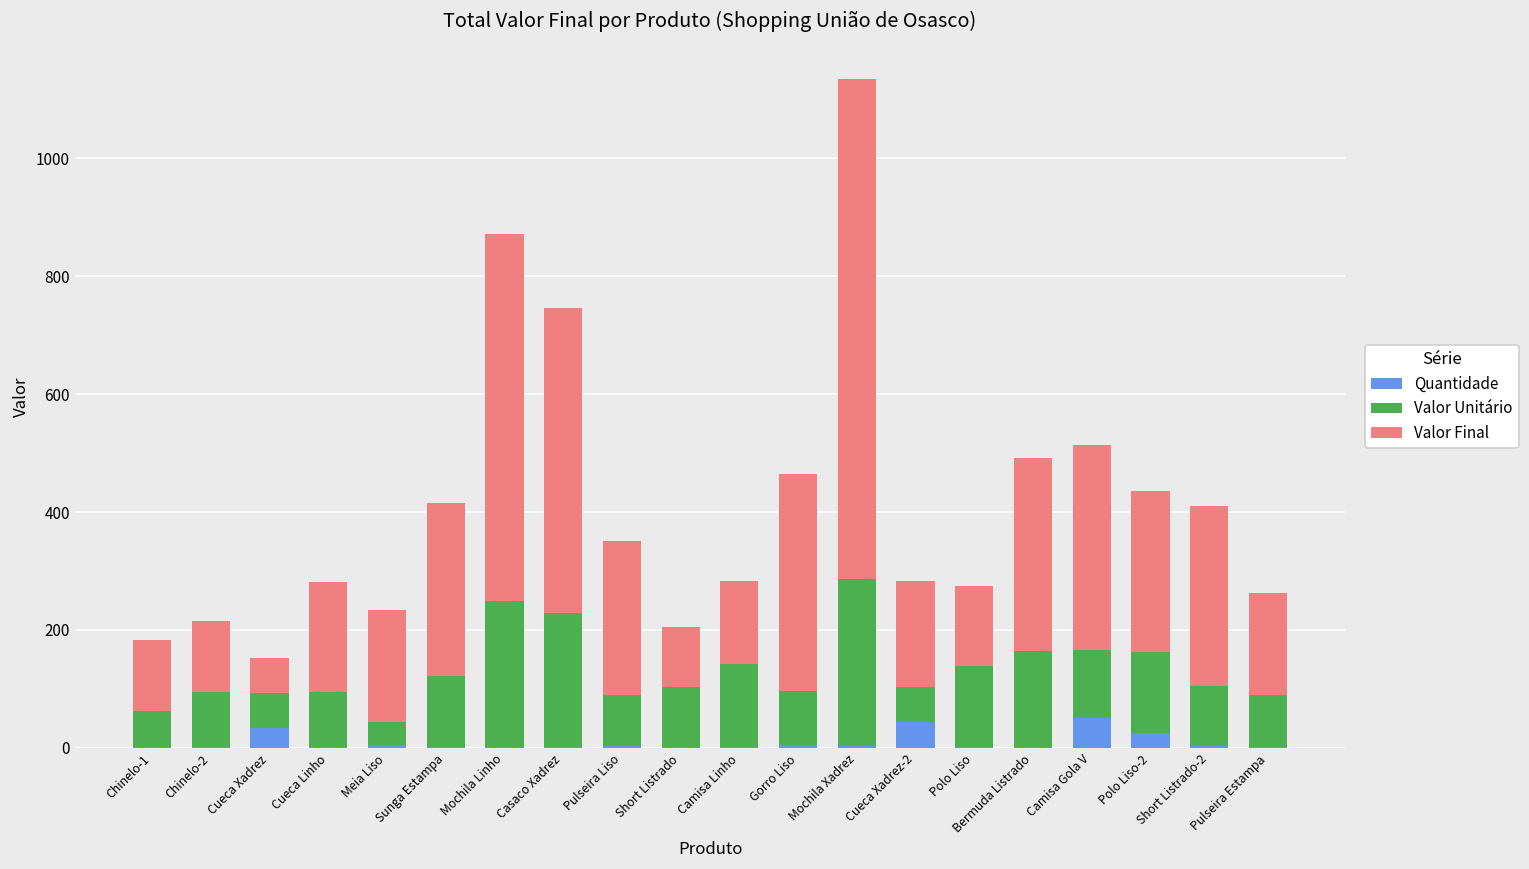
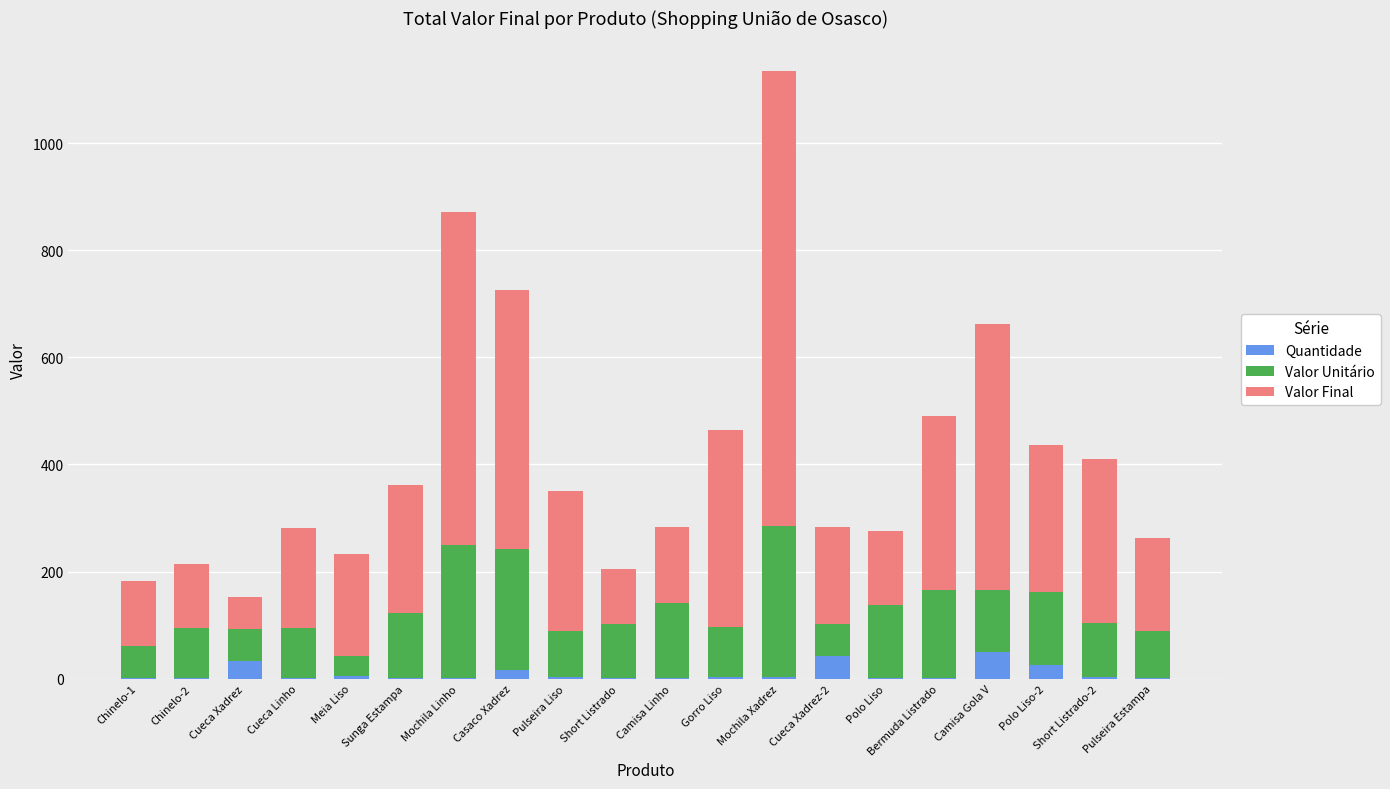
Valor Final, Sunga Estampa: 290 -> 240
Quantidade, Casaco Xadrez: 0 -> 20
Valor Final, Casaco Xadrez: 520 -> 480
Valor Final, Camisa Gola V: 350 -> 500
